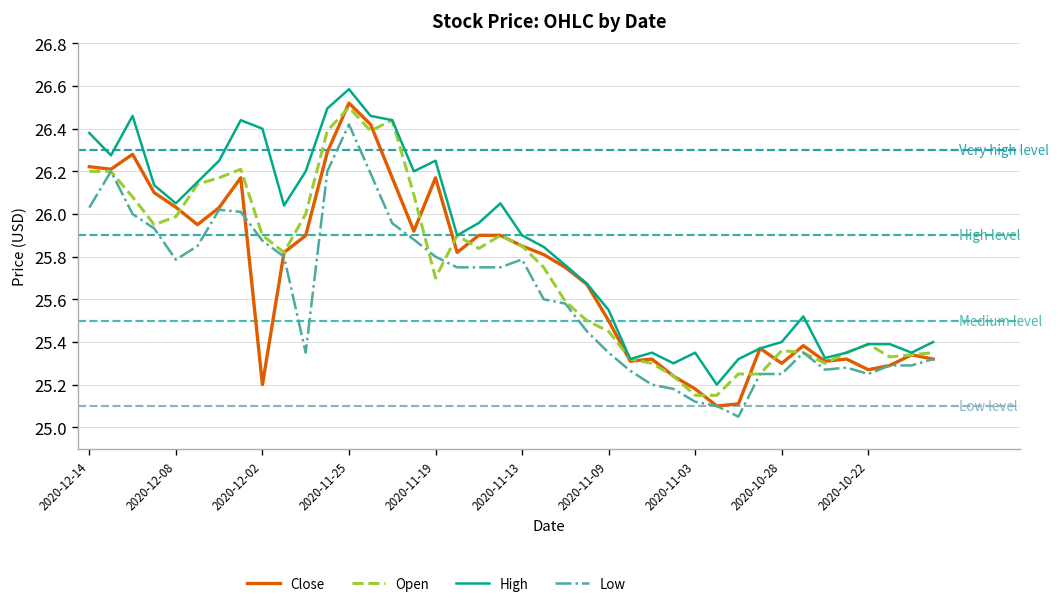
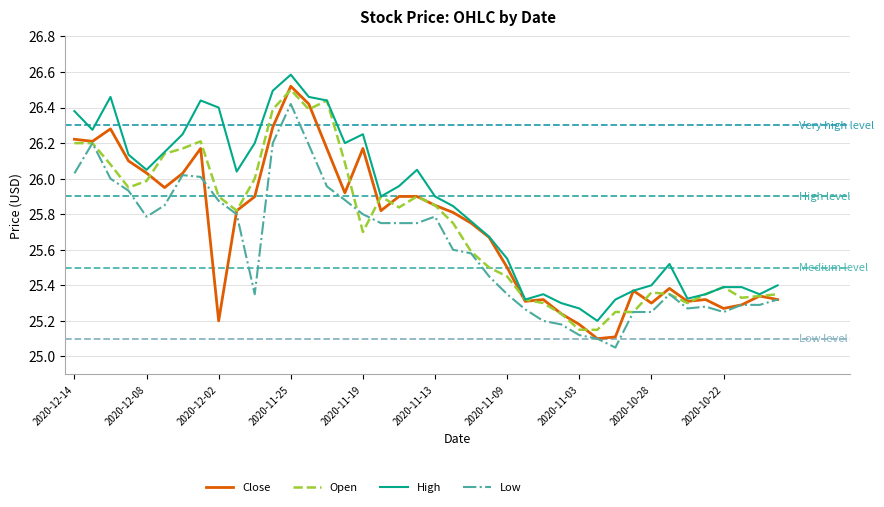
High, 2020-11-03: 25.35 -> 25.27
